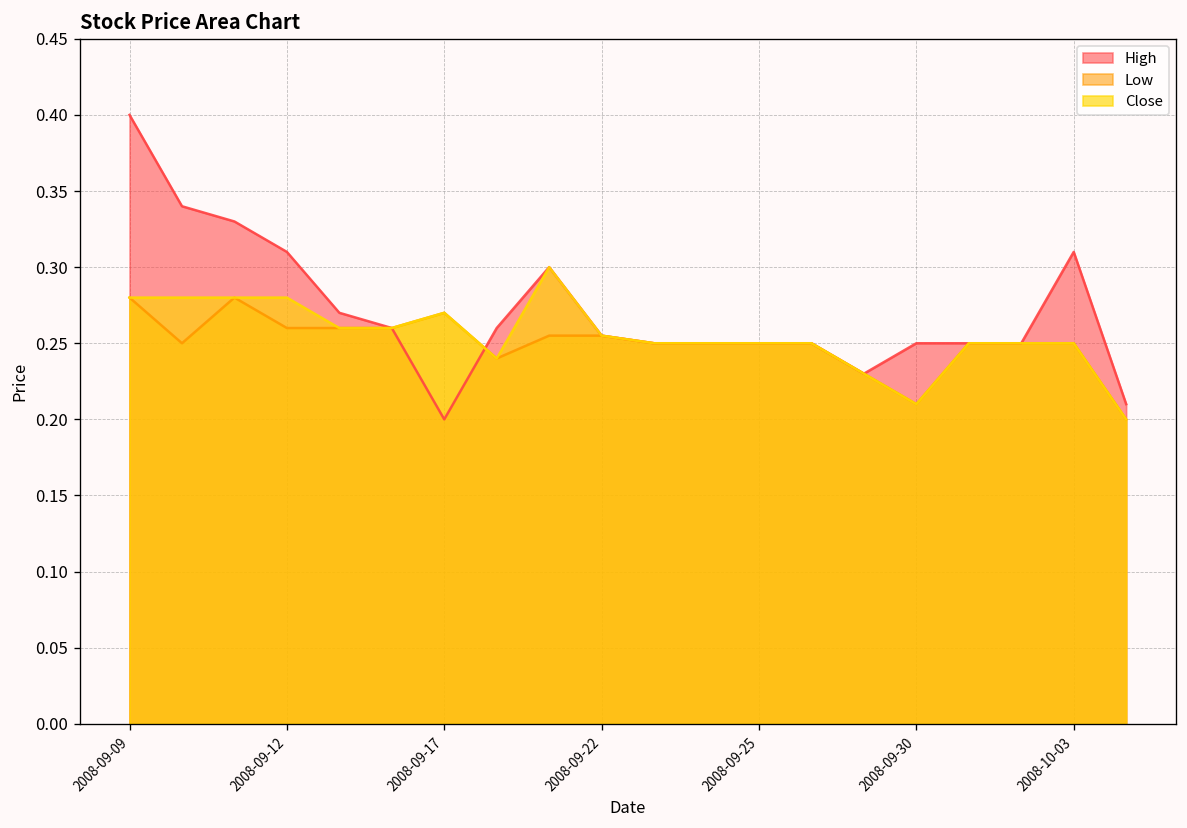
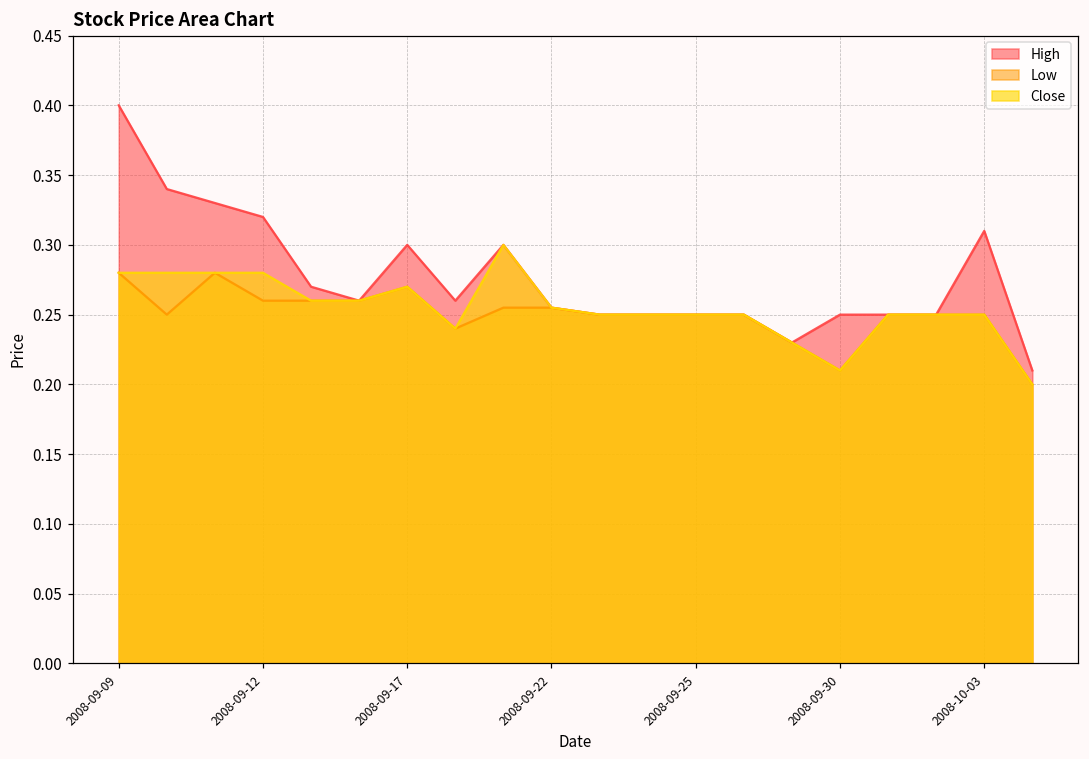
High, 2008-09-12: 0.31 -> 0.32
High, 2008-09-17: 0.2 -> 0.3
